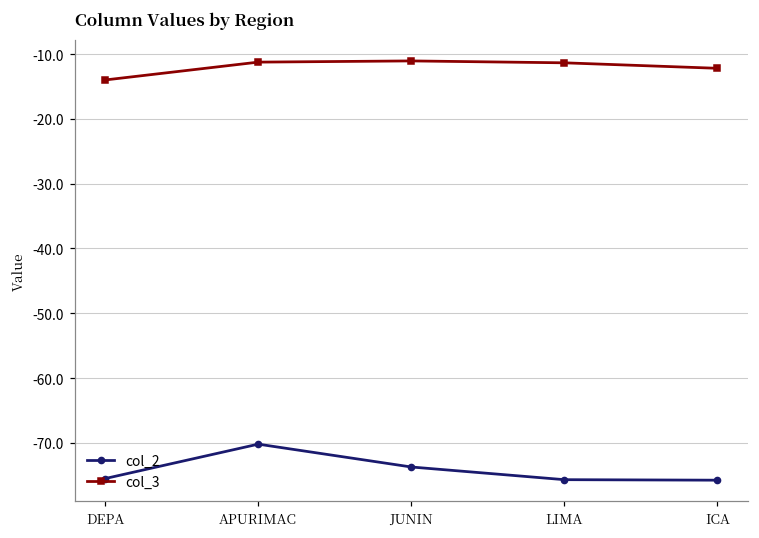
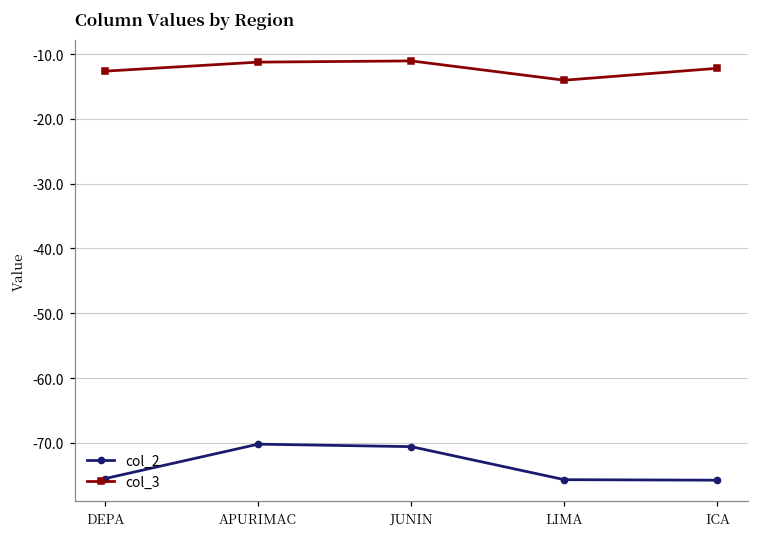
col_3, DEPA: -14 -> -13
col_2, JUNIN: -74 -> -71
col_3, LIMA: -11 -> -14
